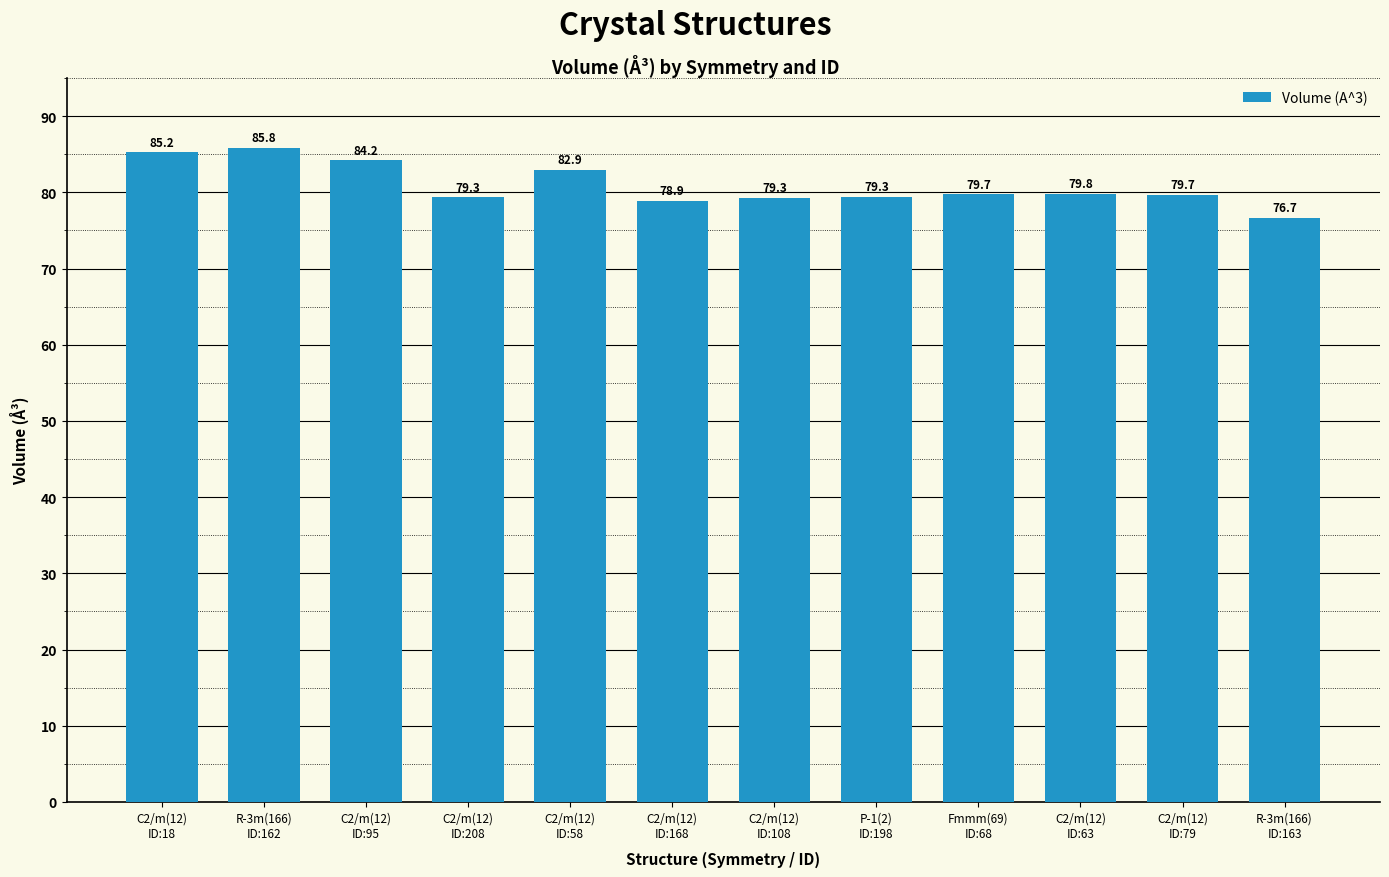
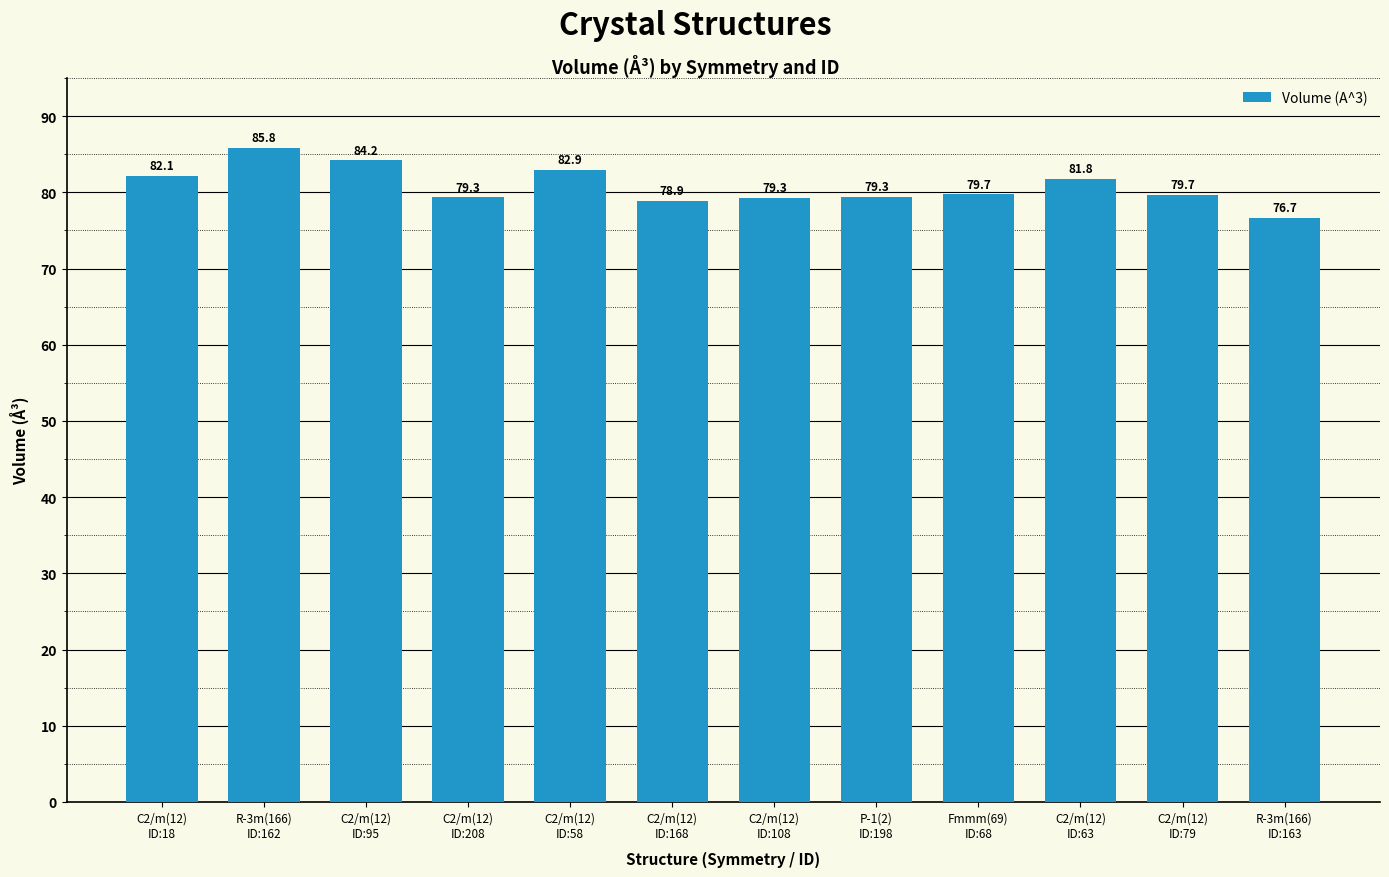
C2/m(12) ID:18: 85.2 -> 82.1
C2/m(12) ID:63: 79.8 -> 81.8
